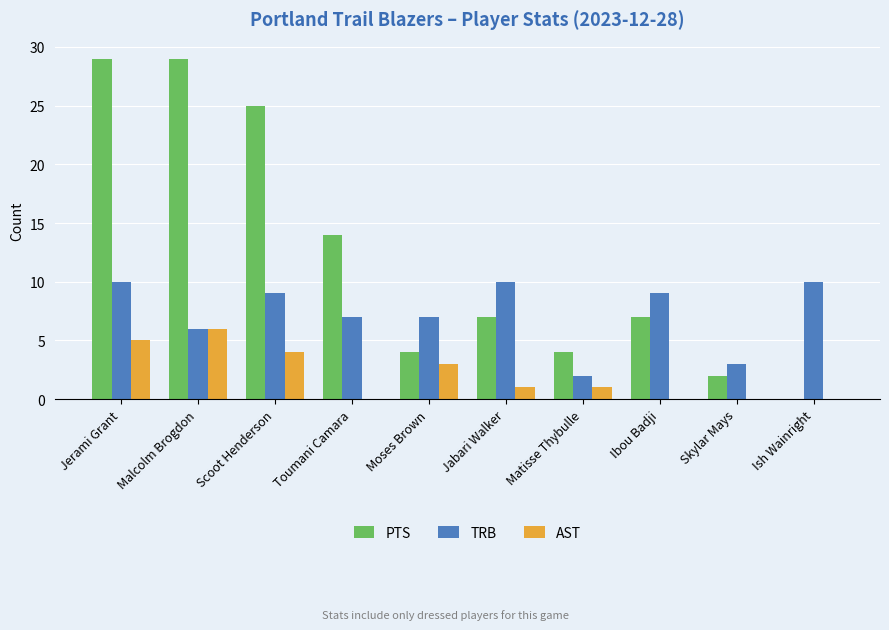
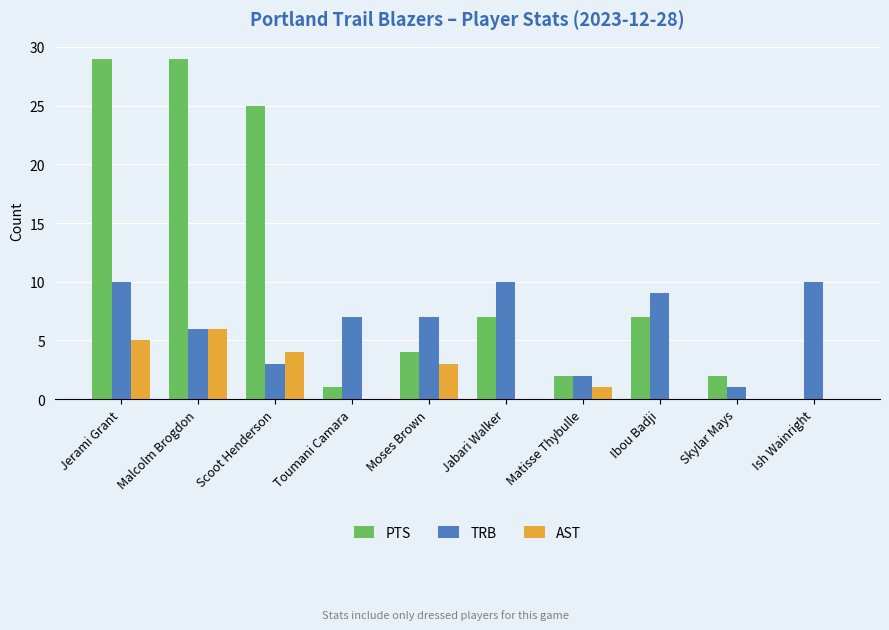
TRB, Scoot Henderson: 9 -> 3
PTS, Toumani Camara: 14 -> 1
AST, Jabari Walker: 1 -> 0
PTS, Matisse Thybulle: 4 -> 2
TRB, Skylar Mays: 3 -> 1
